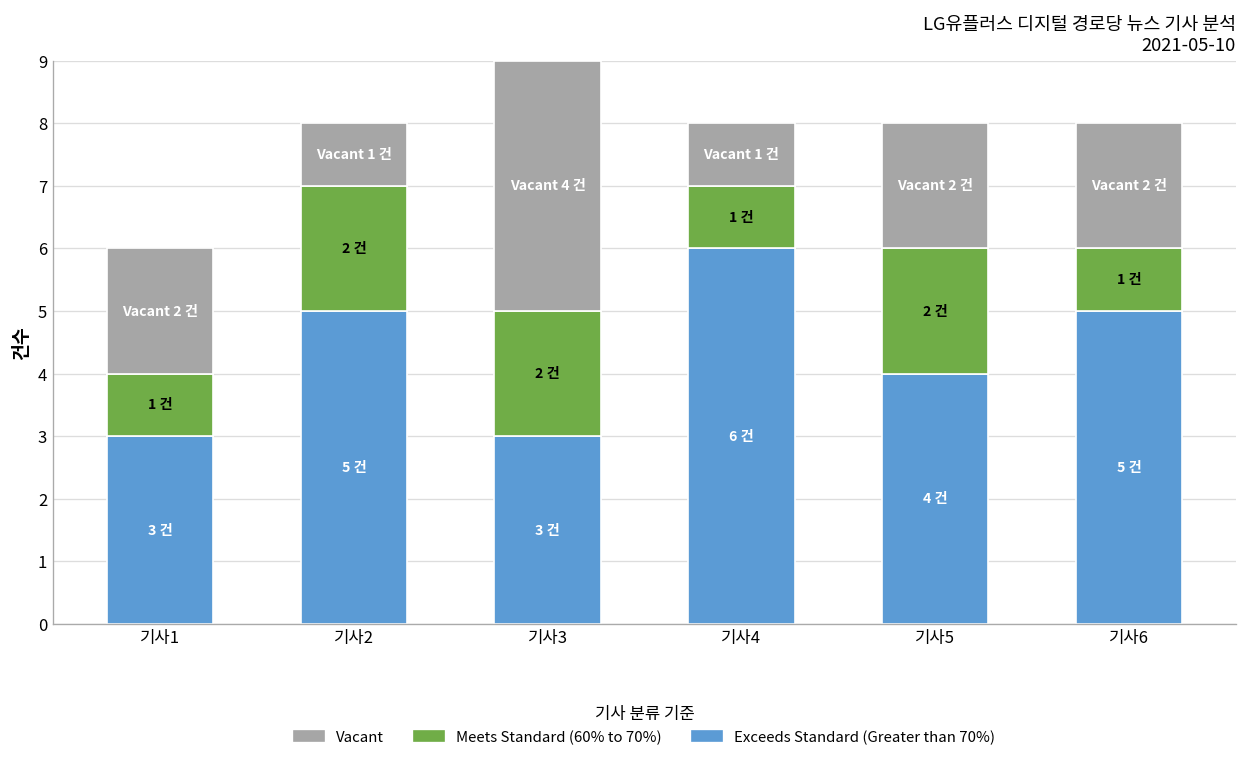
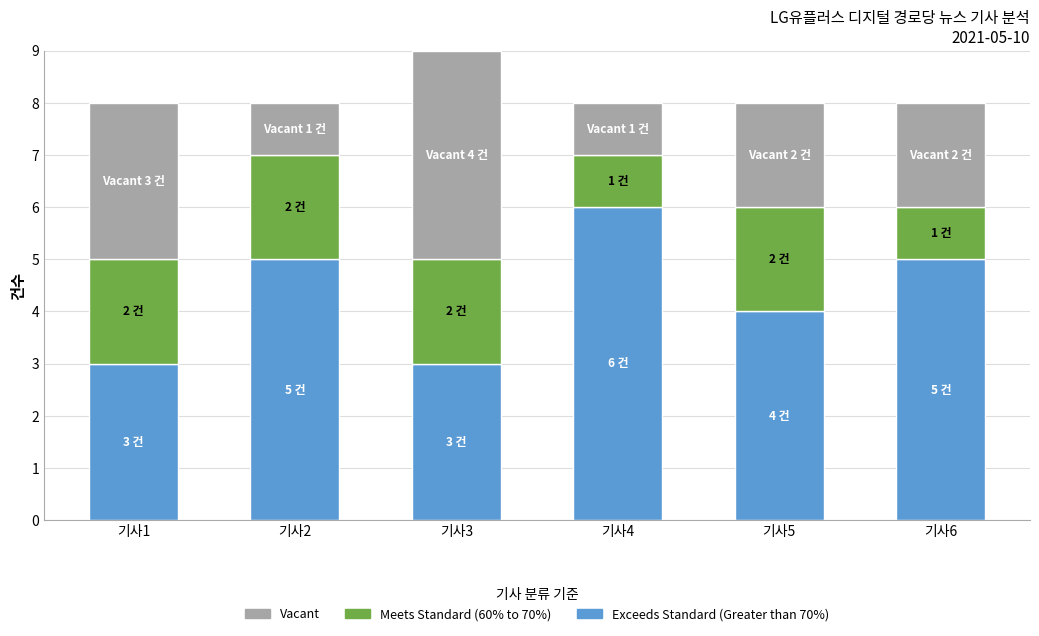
Meets Standard (60% to 70%), 기사1: 1 -> 2
Vacant, 기사1: 2 -> 3
